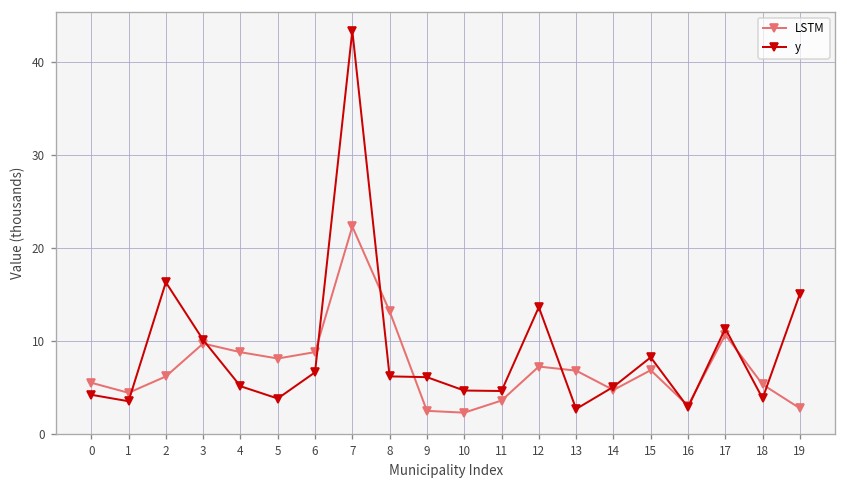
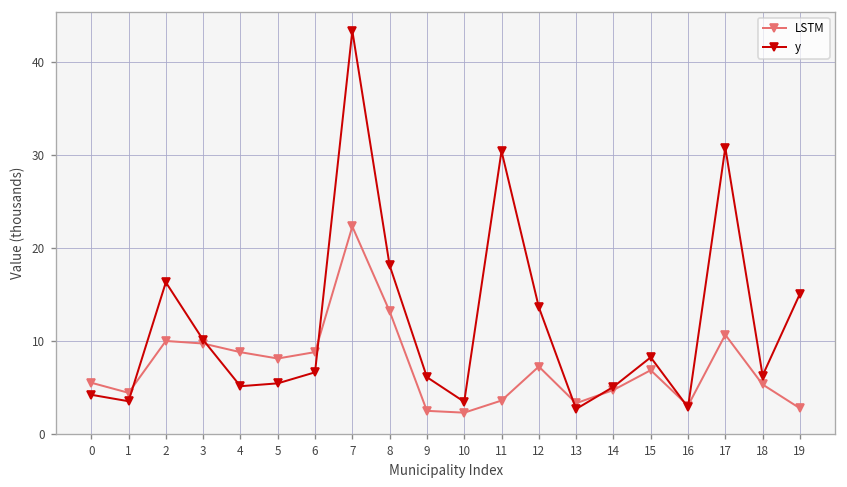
LSTM, 2: 6 -> 10
y, 5: 4 -> 5
y, 8: 6 -> 18
y, 10: 5 -> 3
y, 11: 5 -> 30
LSTM, 13: 7 -> 3
y, 17: 11 -> 31
y, 18: 4 -> 6
